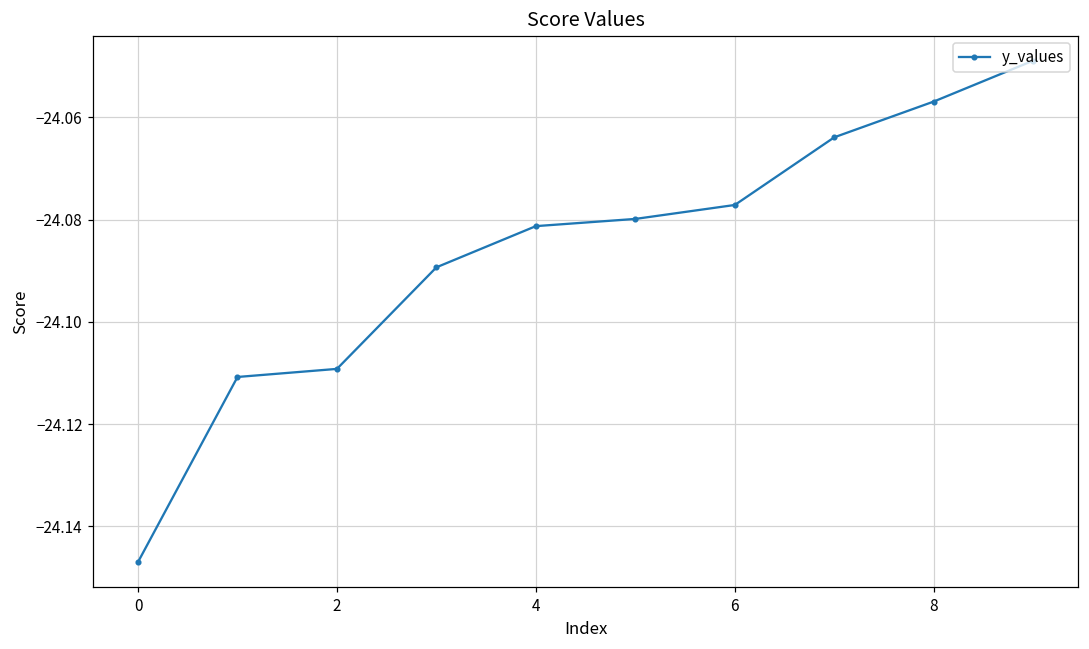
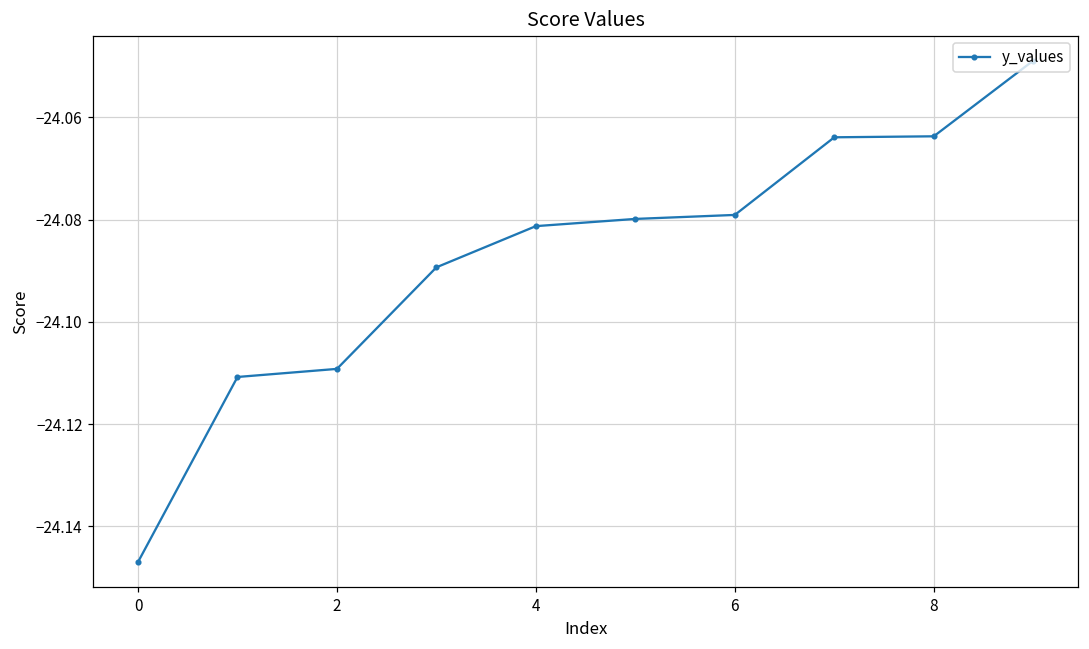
6: -24.077 -> -24.079
8: -24.057 -> -24.064
